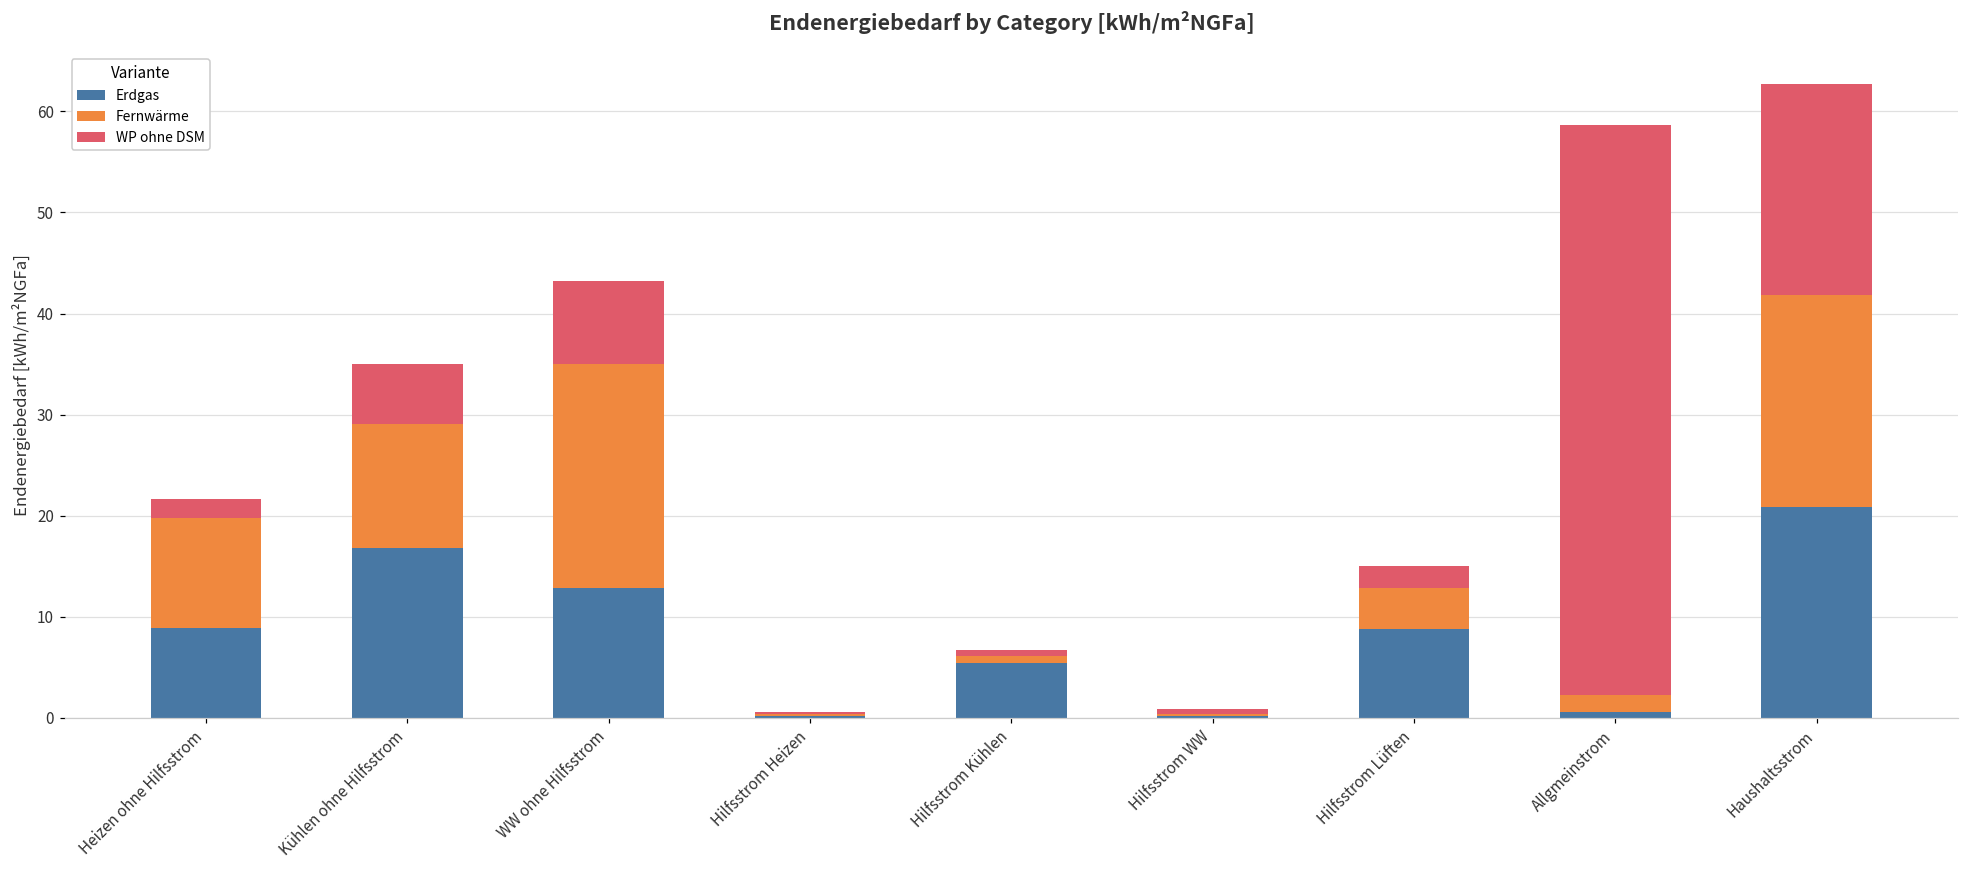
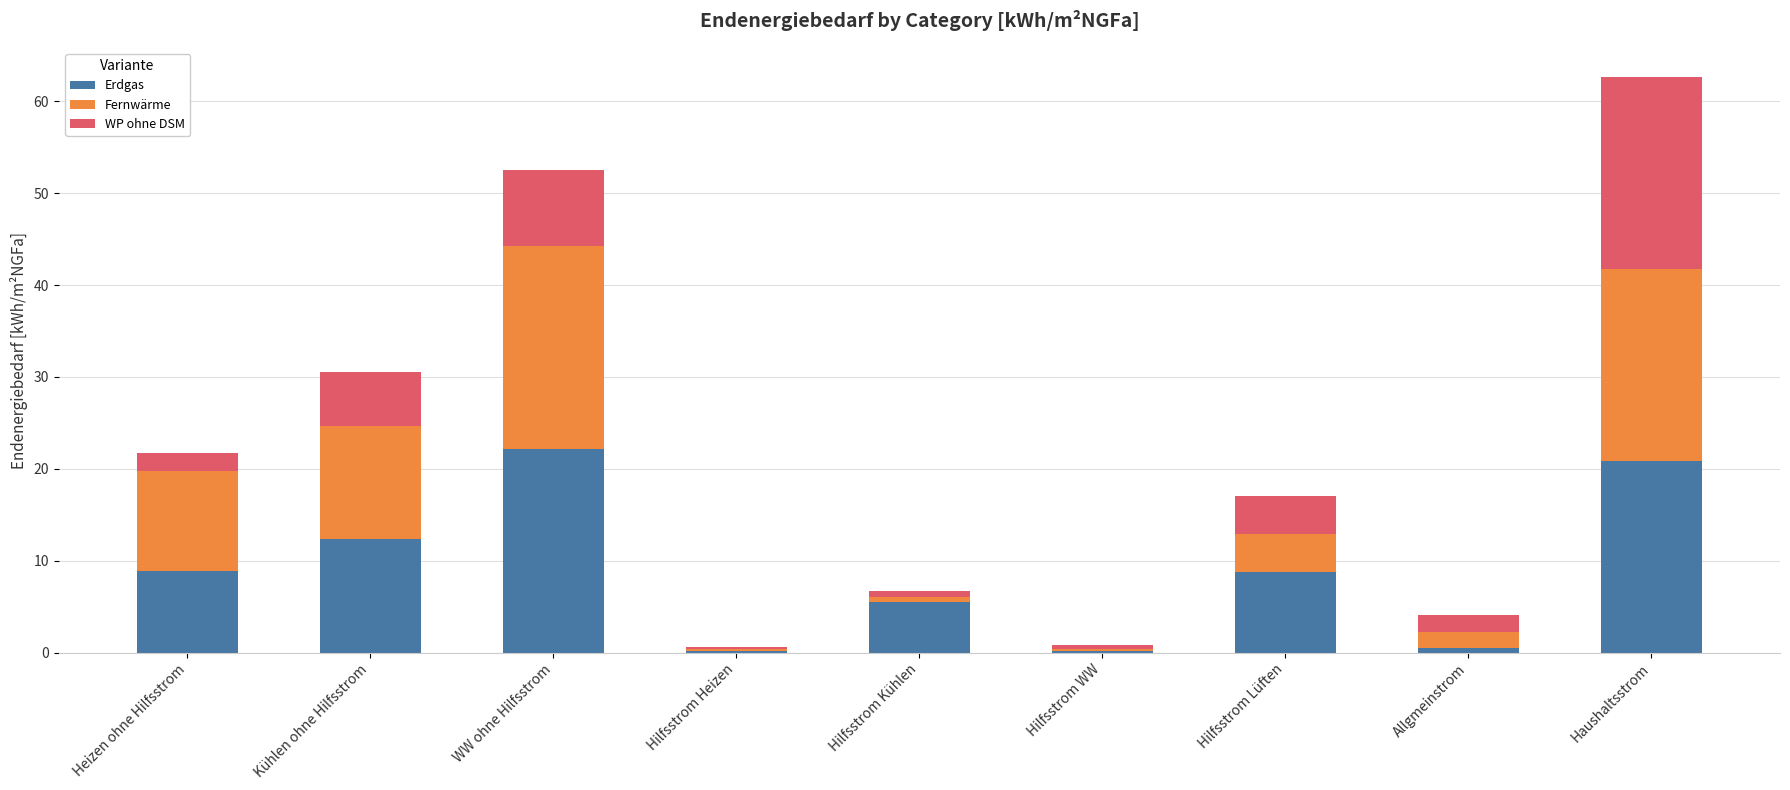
Erdgas, Kühlen ohne Hilfsstrom: 17 -> 12
Erdgas, WW ohne Hilfsstrom: 13 -> 22
WP ohne DSM, Hilfsstrom Lüften: 2 -> 4
WP ohne DSM, Allgmeinstrom: 56 -> 2
